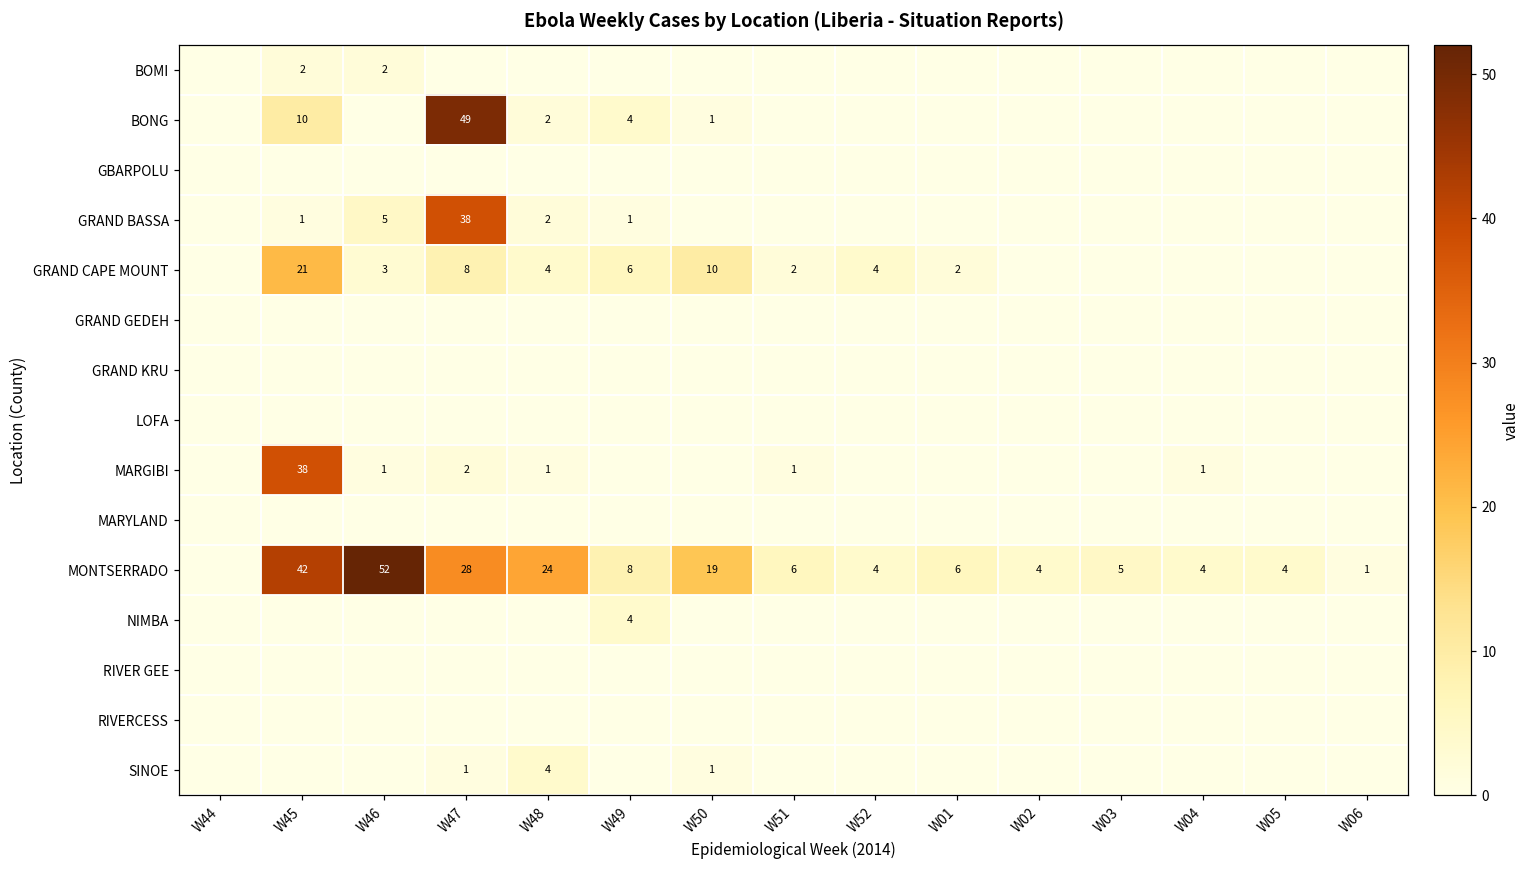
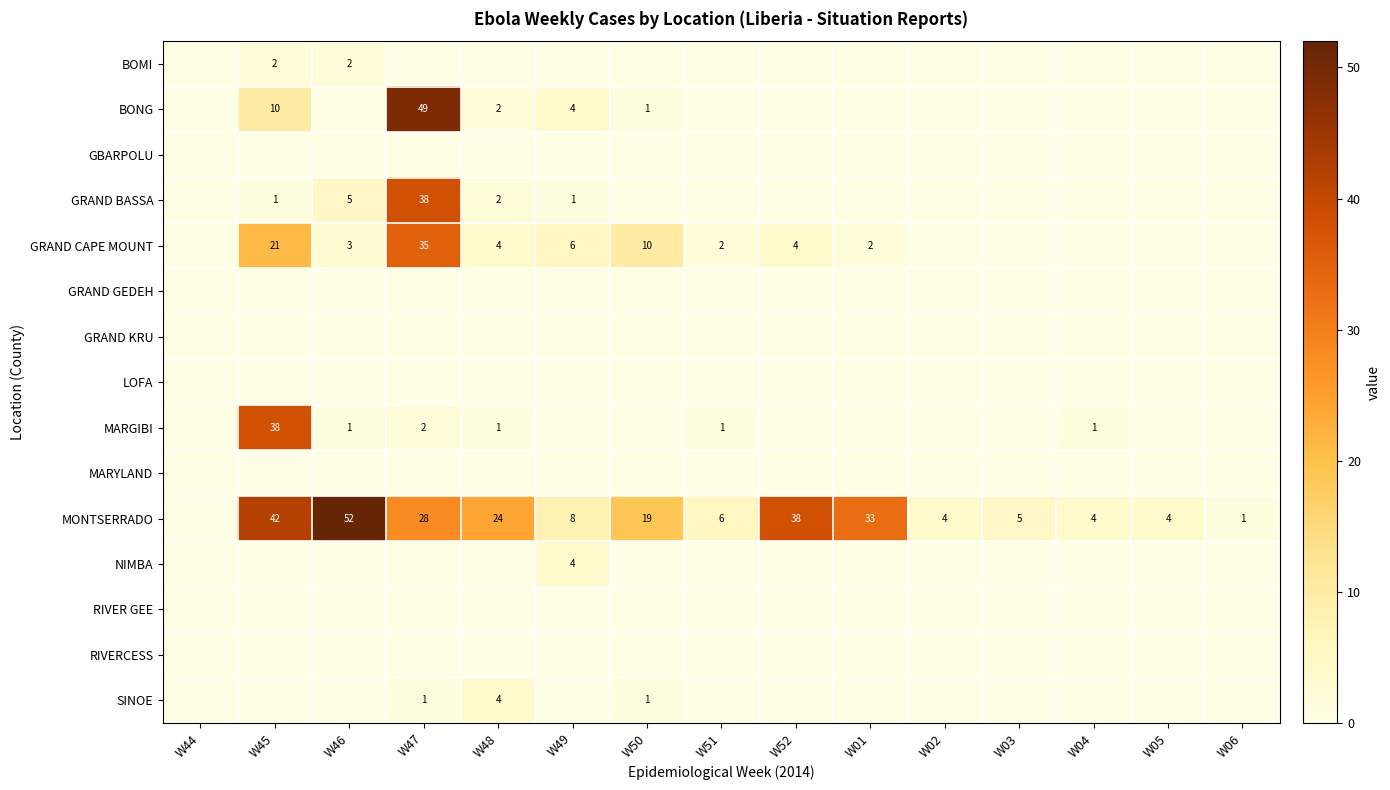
GRAND CAPE MOUNT, W47: 8 -> 35
MONTSERRADO, W52: 4 -> 38
MONTSERRADO, W01: 6 -> 33
